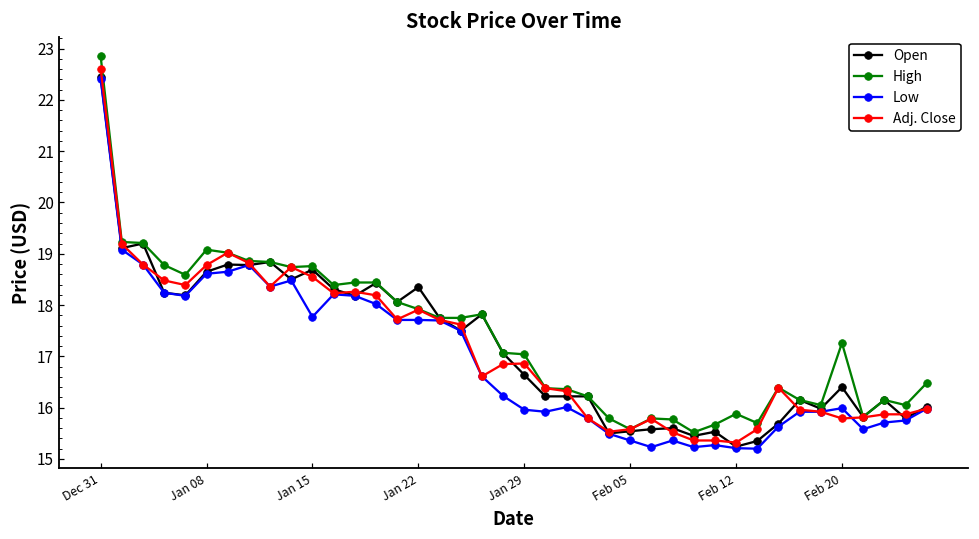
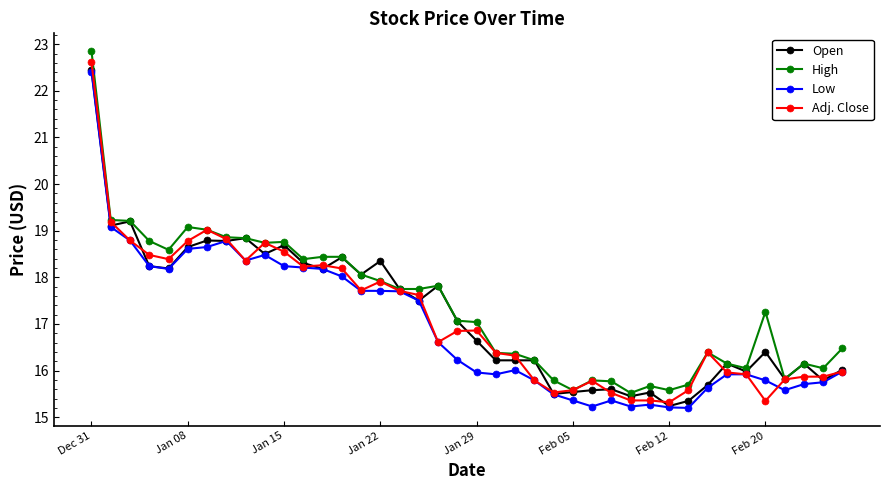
Low, Jan 15: 17.8 -> 18.2
High, Feb 12: 15.9 -> 15.6
Low, Feb 20: 16.0 -> 15.8
Adj. Close, Feb 20: 15.8 -> 15.4
